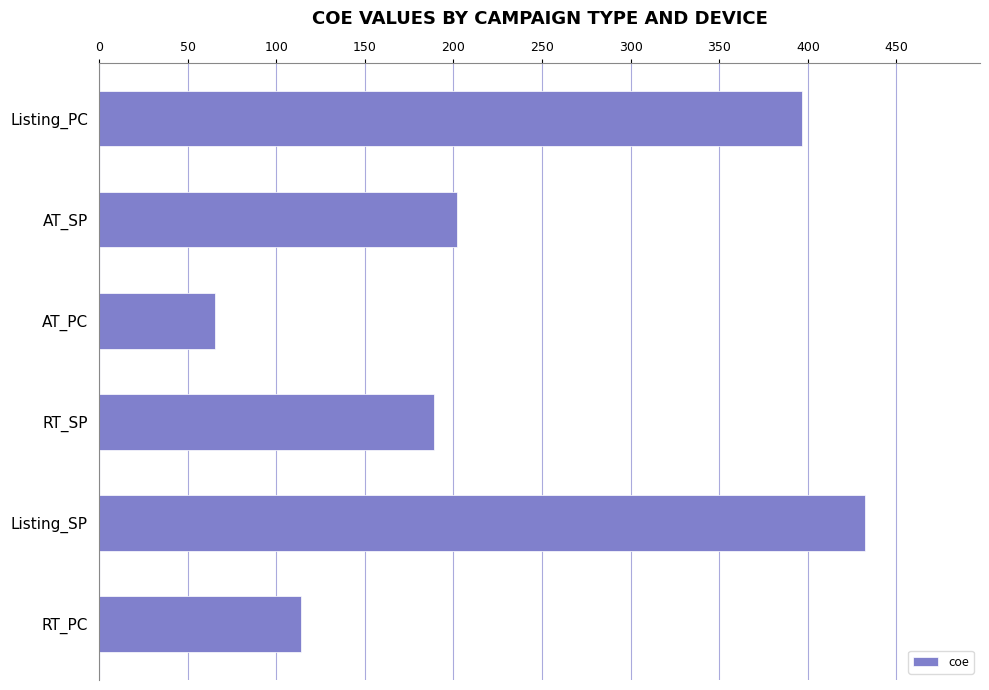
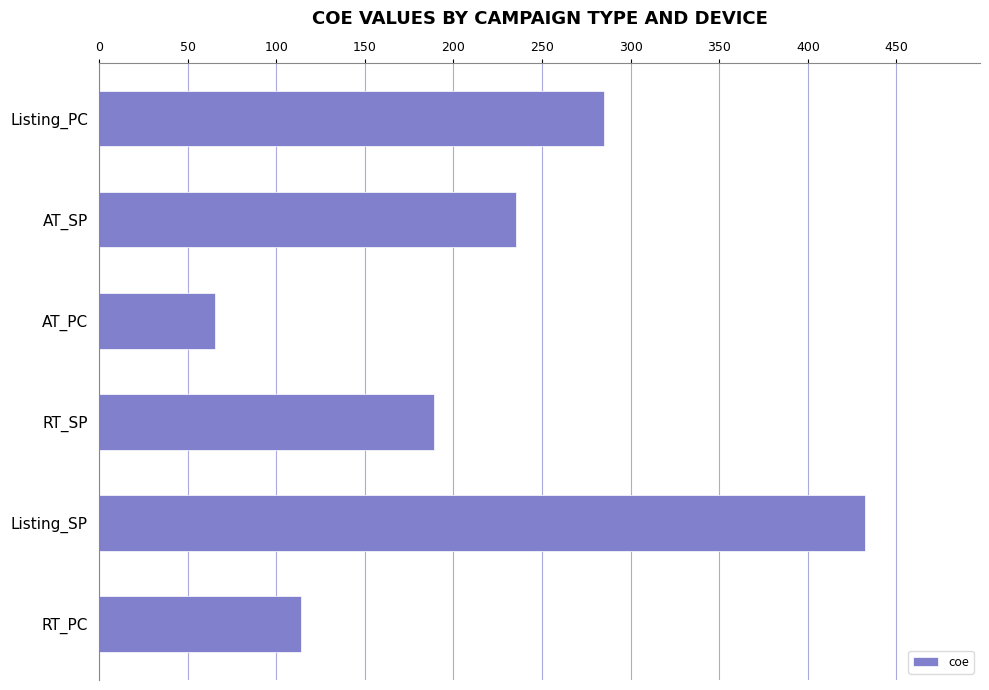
Listing_PC: 397 -> 285
AT_SP: 202 -> 235
